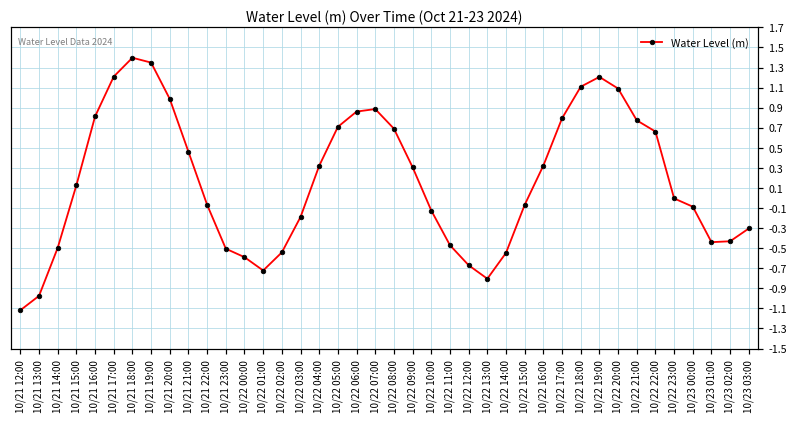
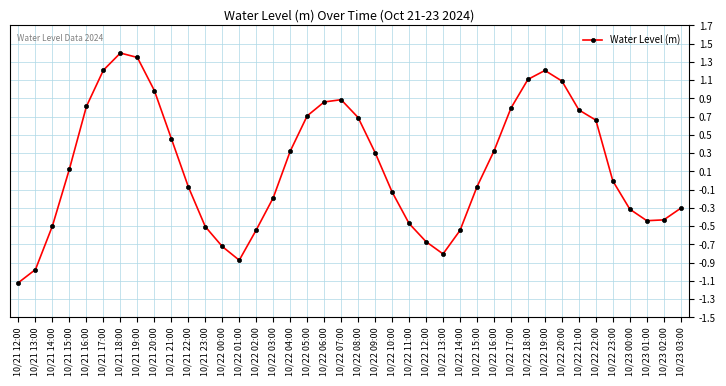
10/22 00:00: -0.6 -> -0.7
10/22 01:00: -0.7 -> -0.9
10/23 00:00: -0.1 -> -0.3
